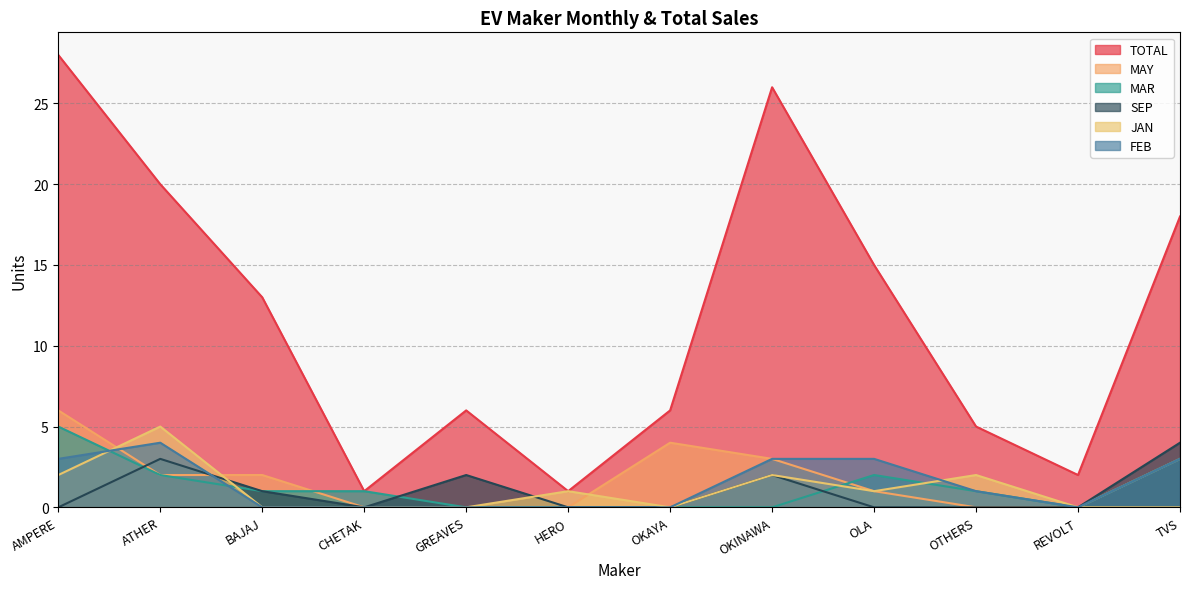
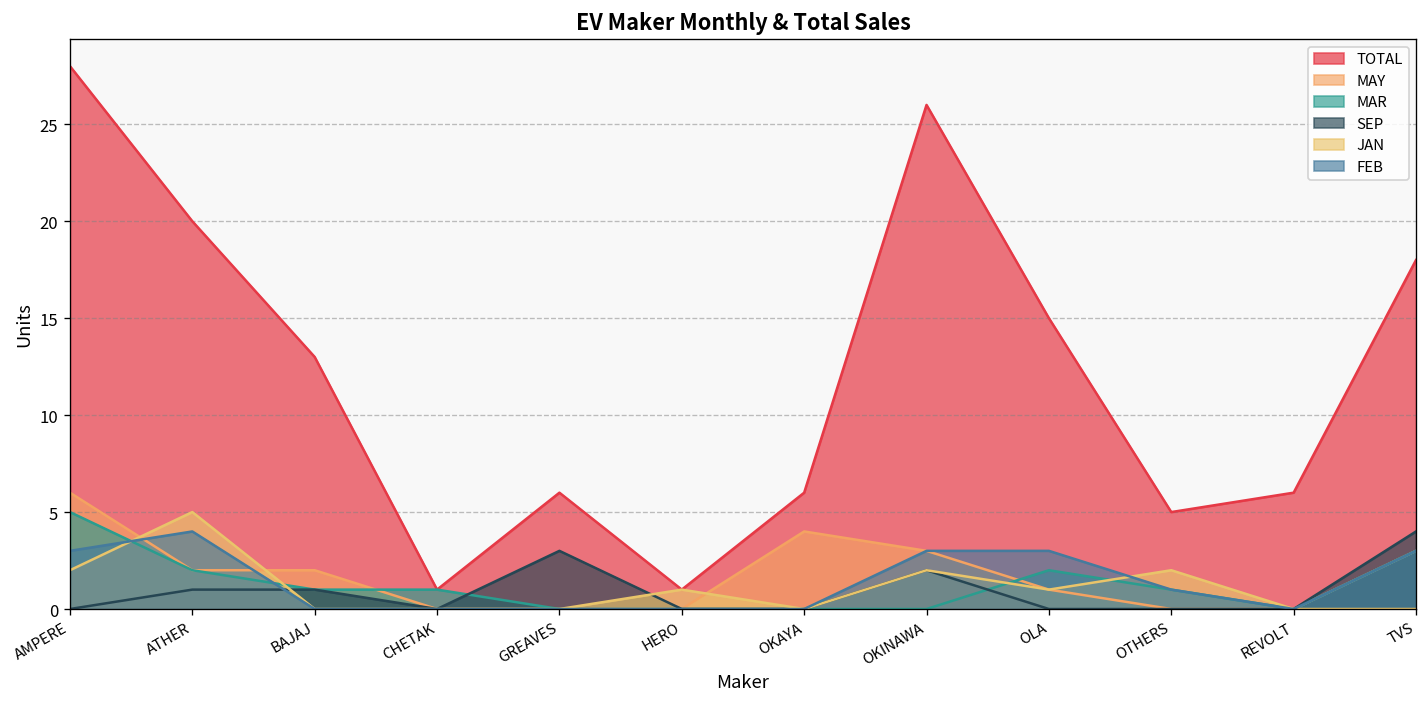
SEP, ATHER: 3 -> 1
SEP, GREAVES: 2 -> 3
TOTAL, REVOLT: 2 -> 6
